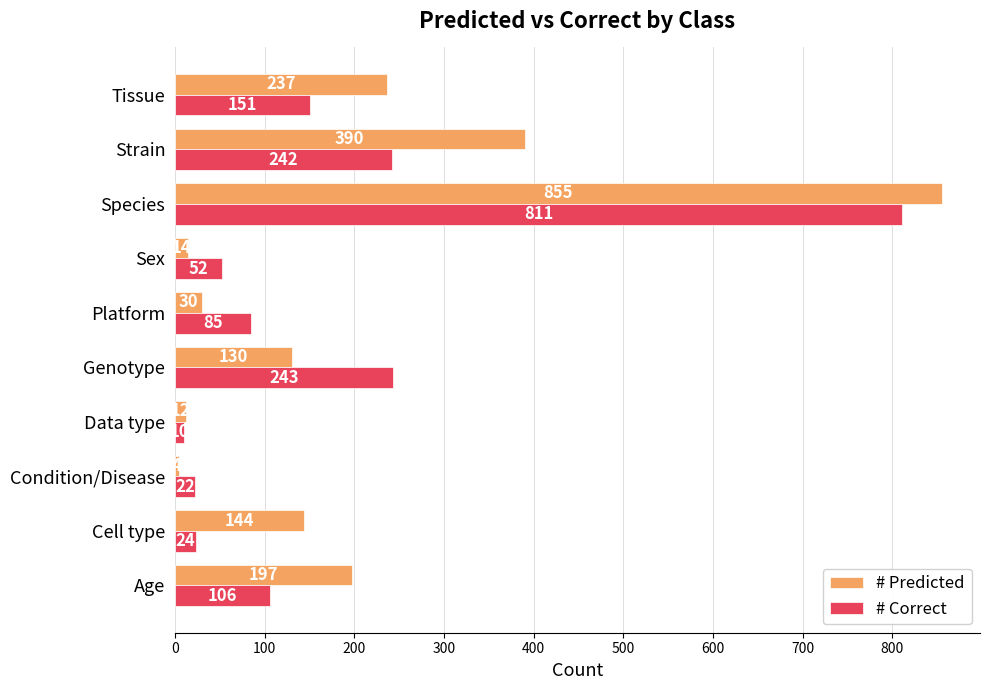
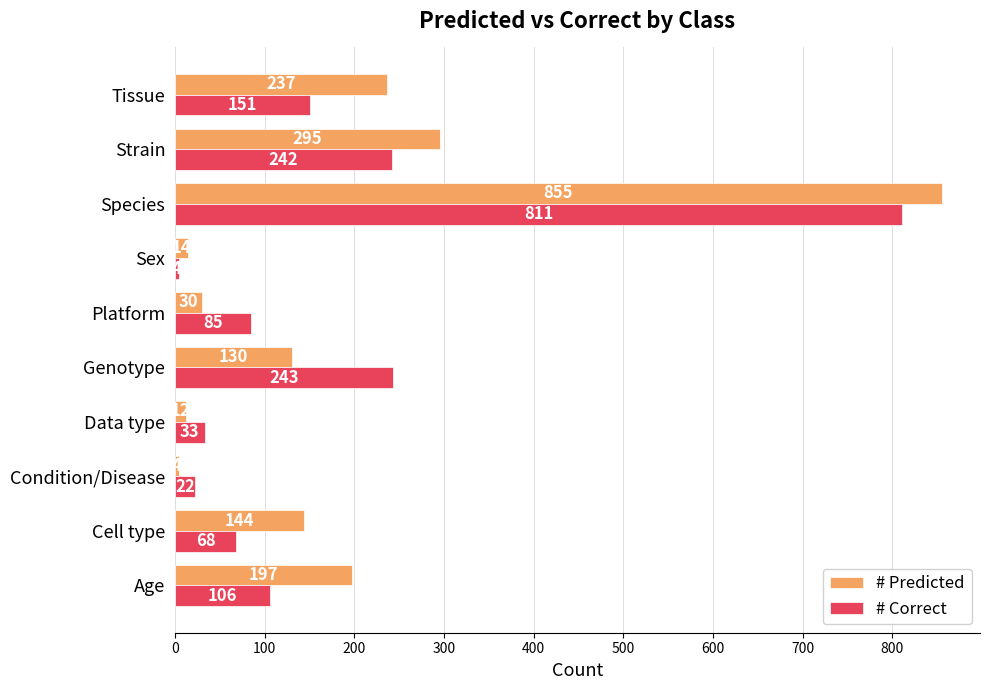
# Predicted, Strain: 390 -> 295
# Correct, Sex: 50 -> 0
# Correct, Data type: 10 -> 30
# Correct, Cell type: 24 -> 68
